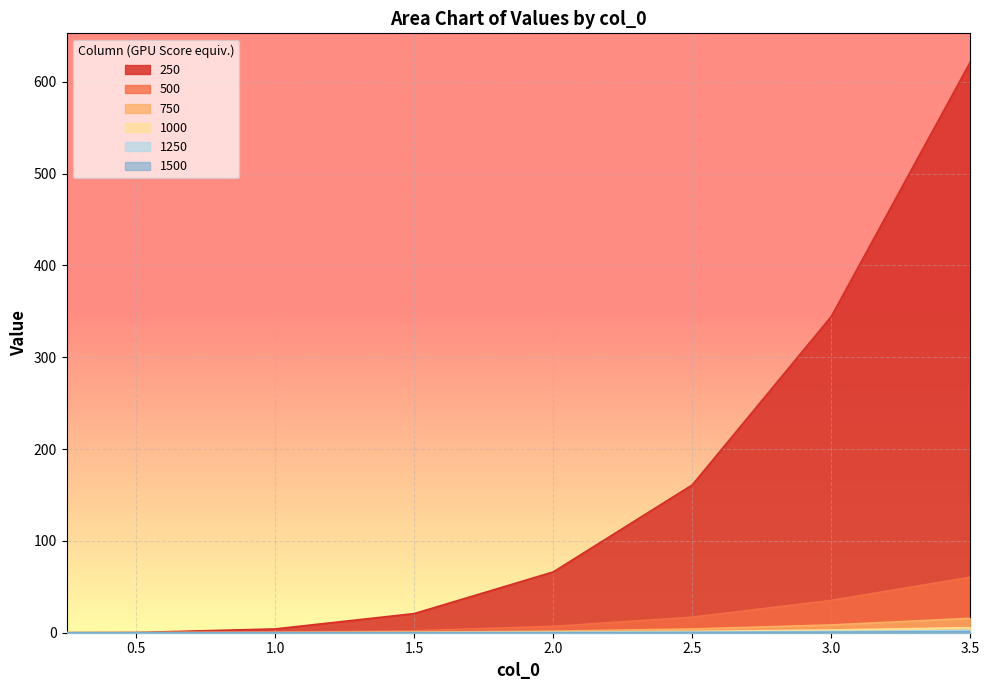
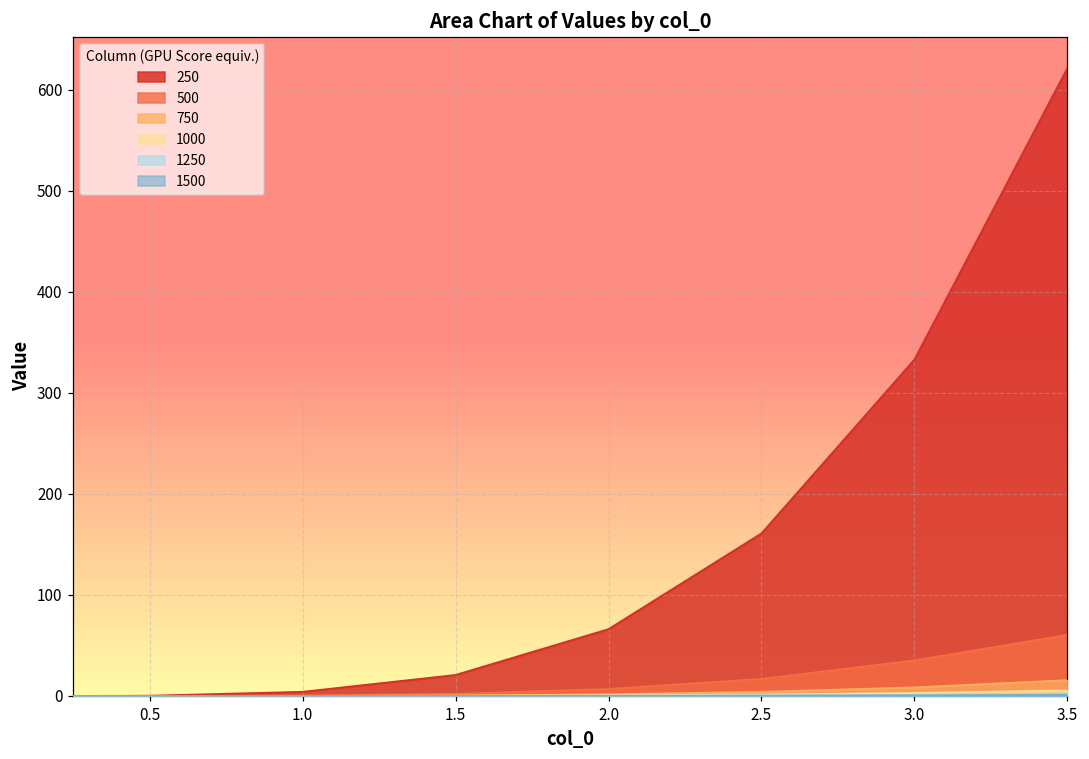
250, 3.0: 340 -> 330
